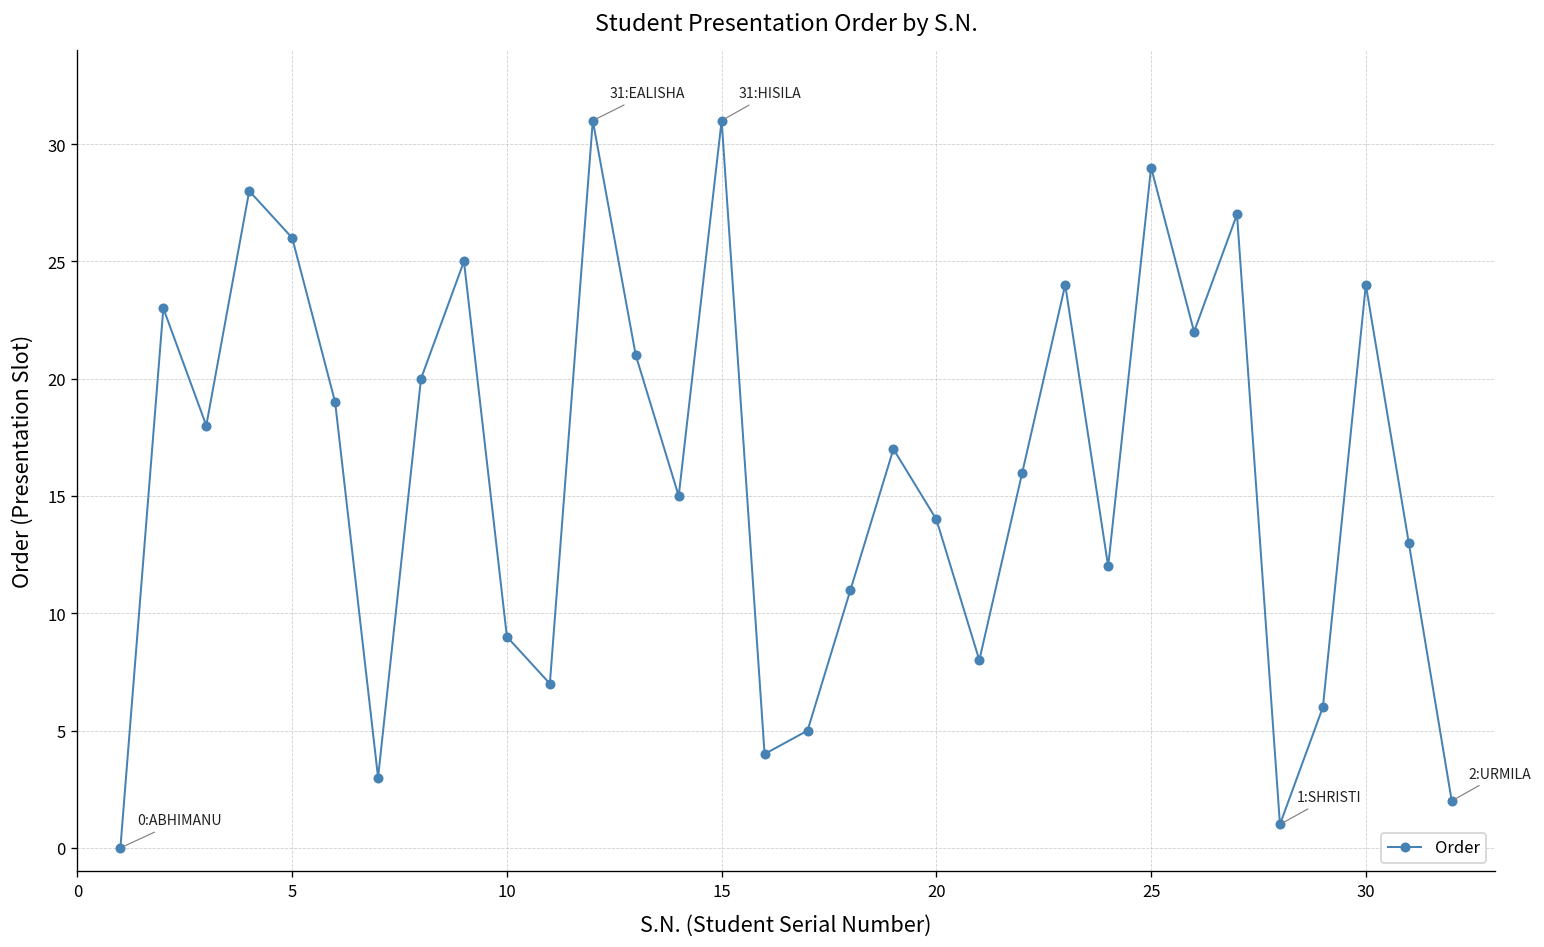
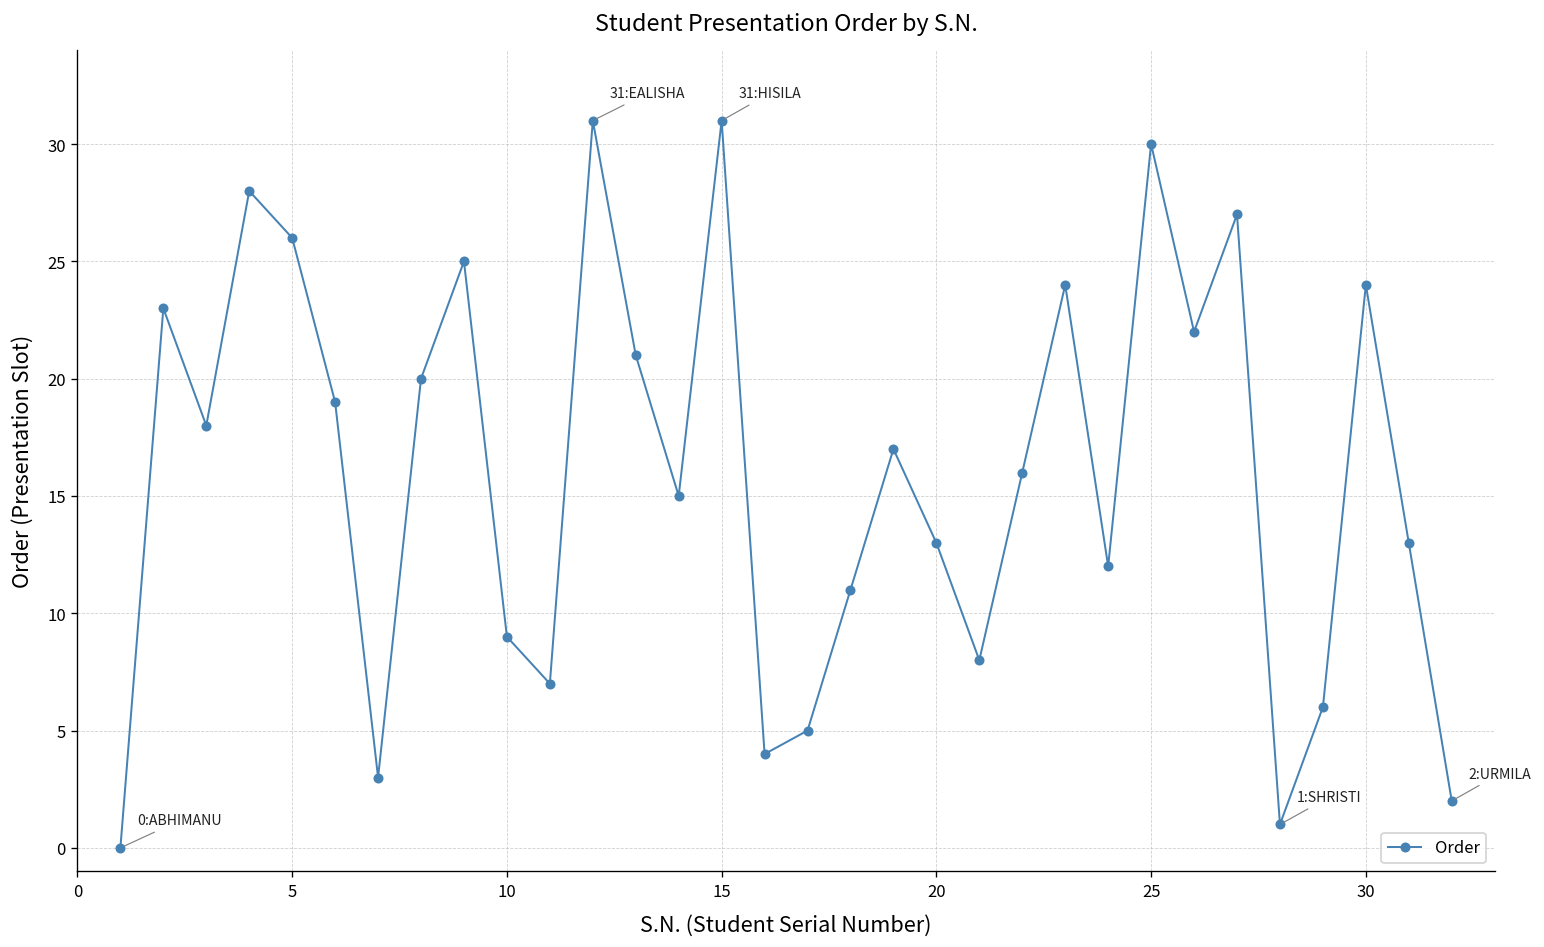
20: 14 -> 13
25: 29 -> 30
